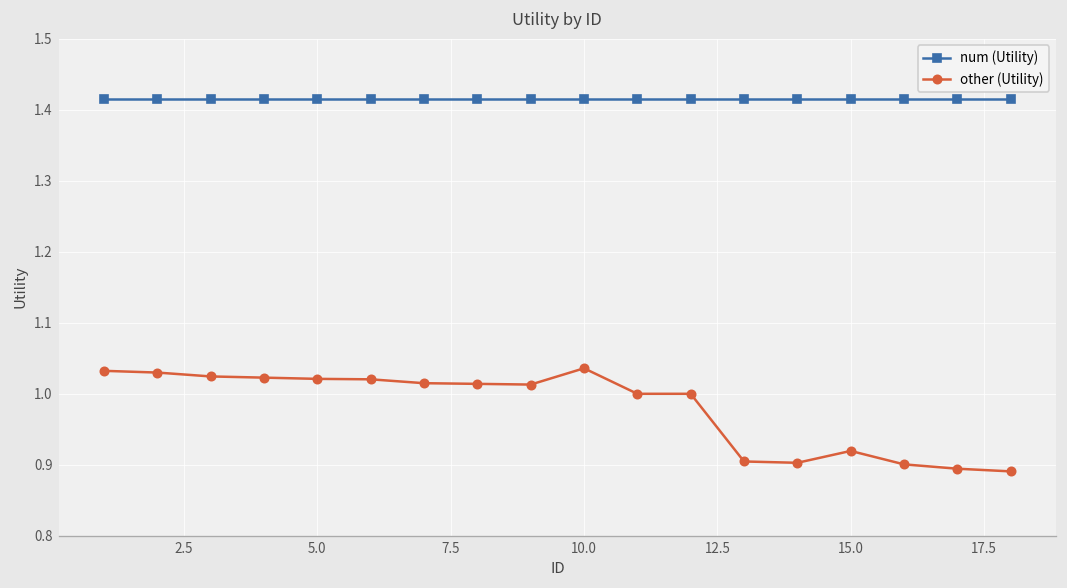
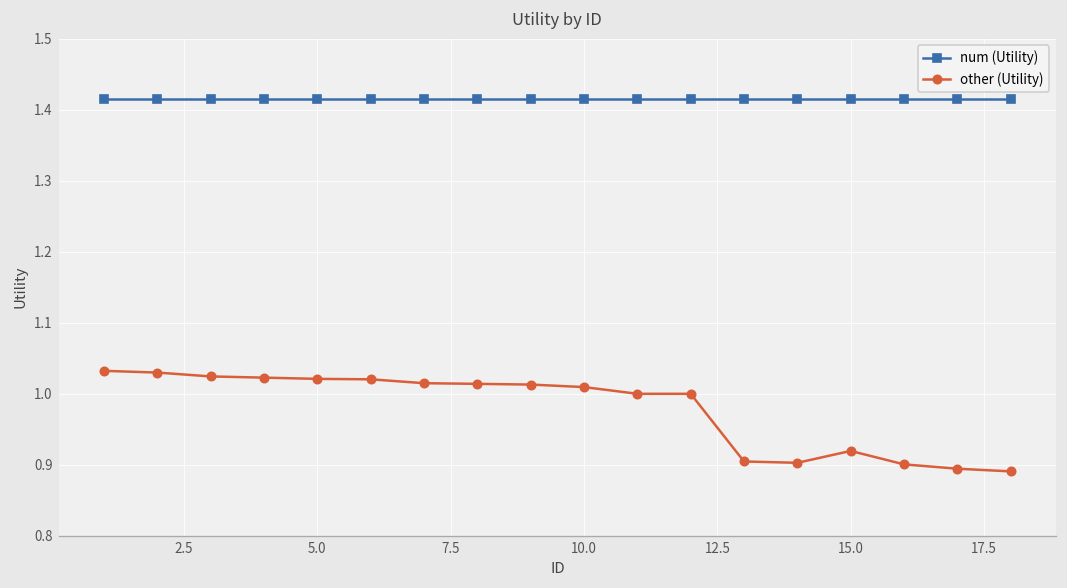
other (Utility), 10.0: 1.04 -> 1.01
